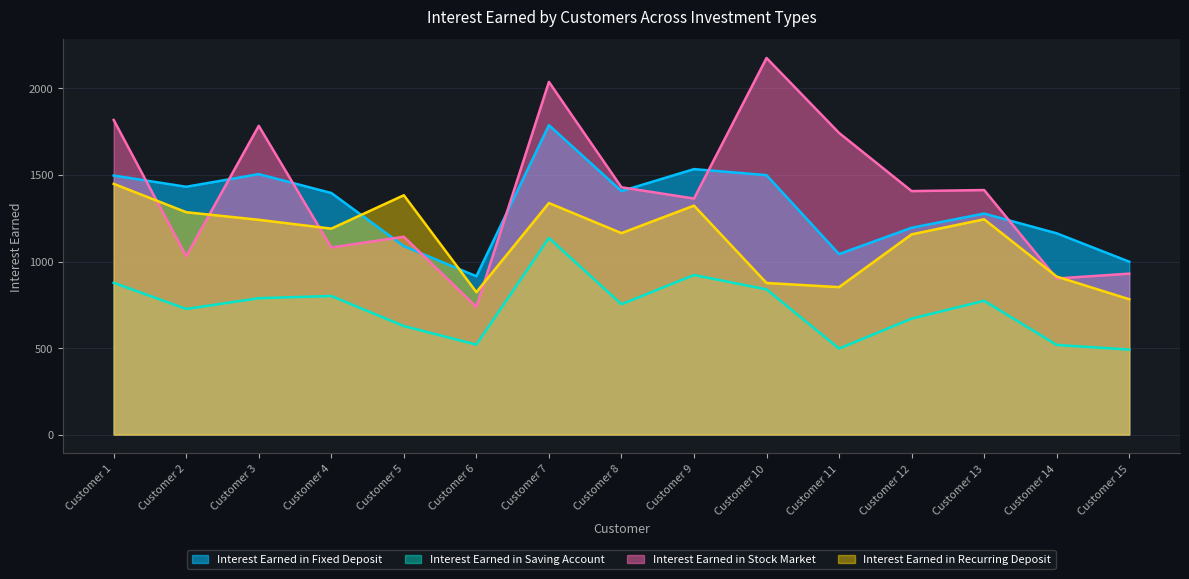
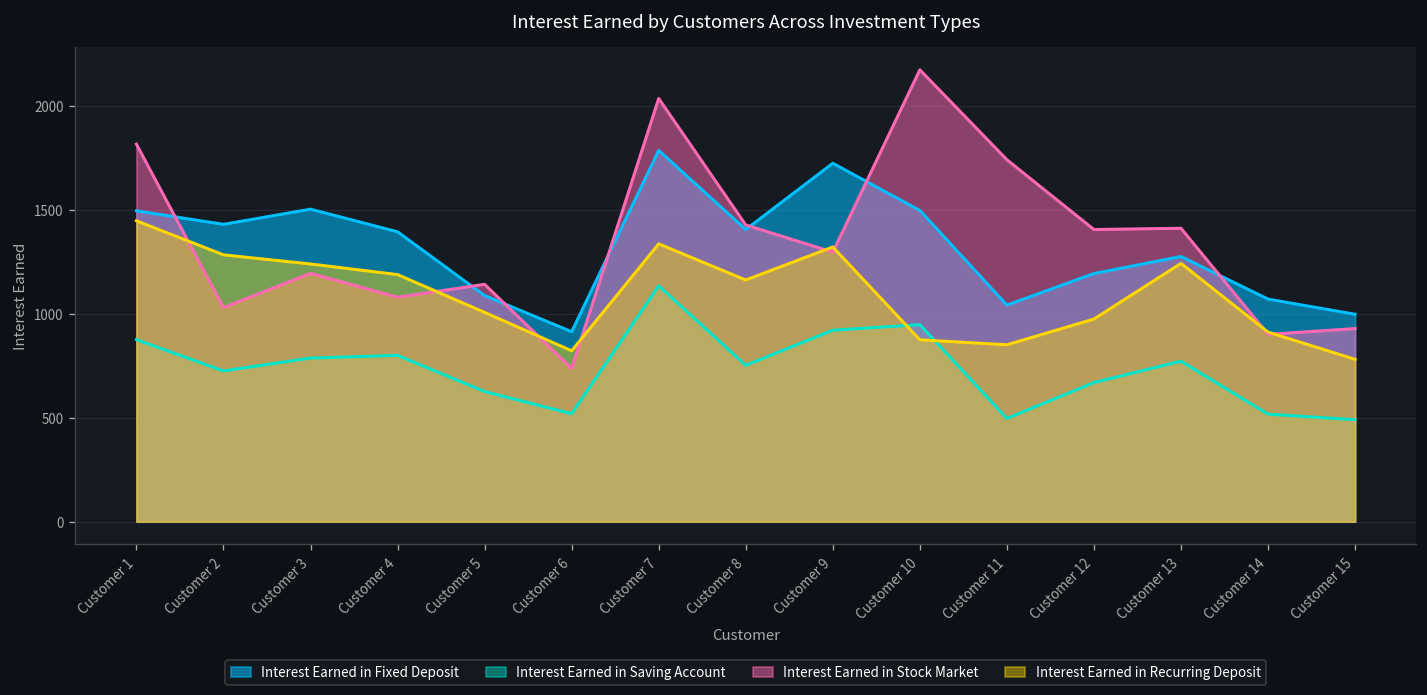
Interest Earned in Stock Market, Customer 3: 1780 -> 1200
Interest Earned in Recurring Deposit, Customer 5: 1380 -> 1010
Interest Earned in Fixed Deposit, Customer 9: 1530 -> 1730
Interest Earned in Stock Market, Customer 9: 1360 -> 1300
Interest Earned in Saving Account, Customer 10: 840 -> 950
Interest Earned in Recurring Deposit, Customer 12: 1160 -> 980
Interest Earned in Fixed Deposit, Customer 14: 1160 -> 1070
